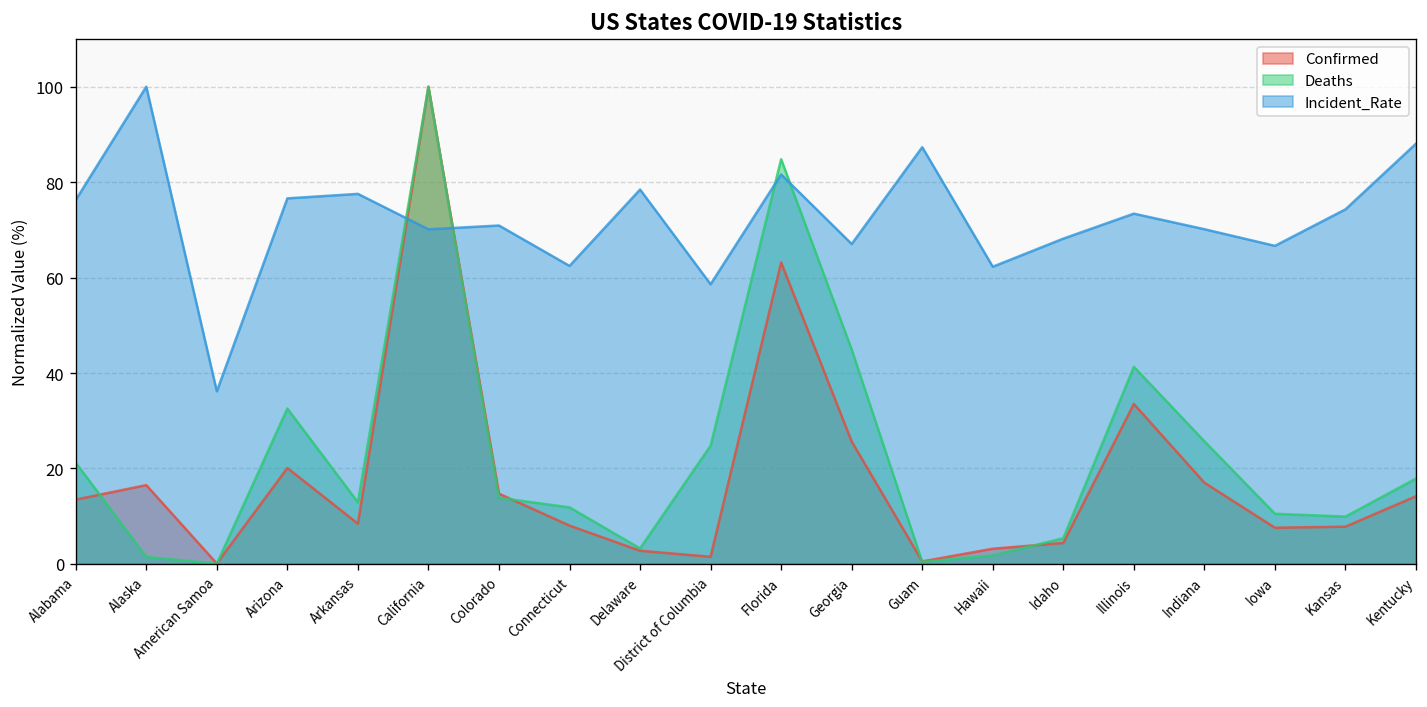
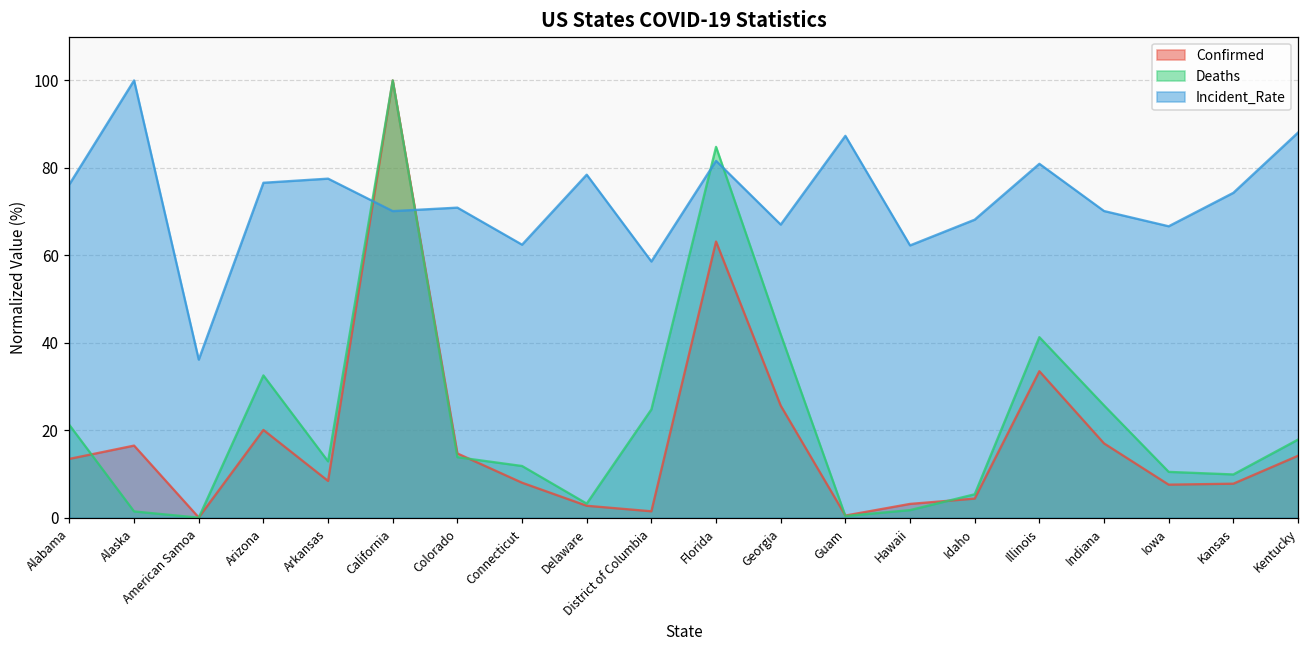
Deaths, Georgia: 45 -> 42
Incident_Rate, Illinois: 73 -> 81
